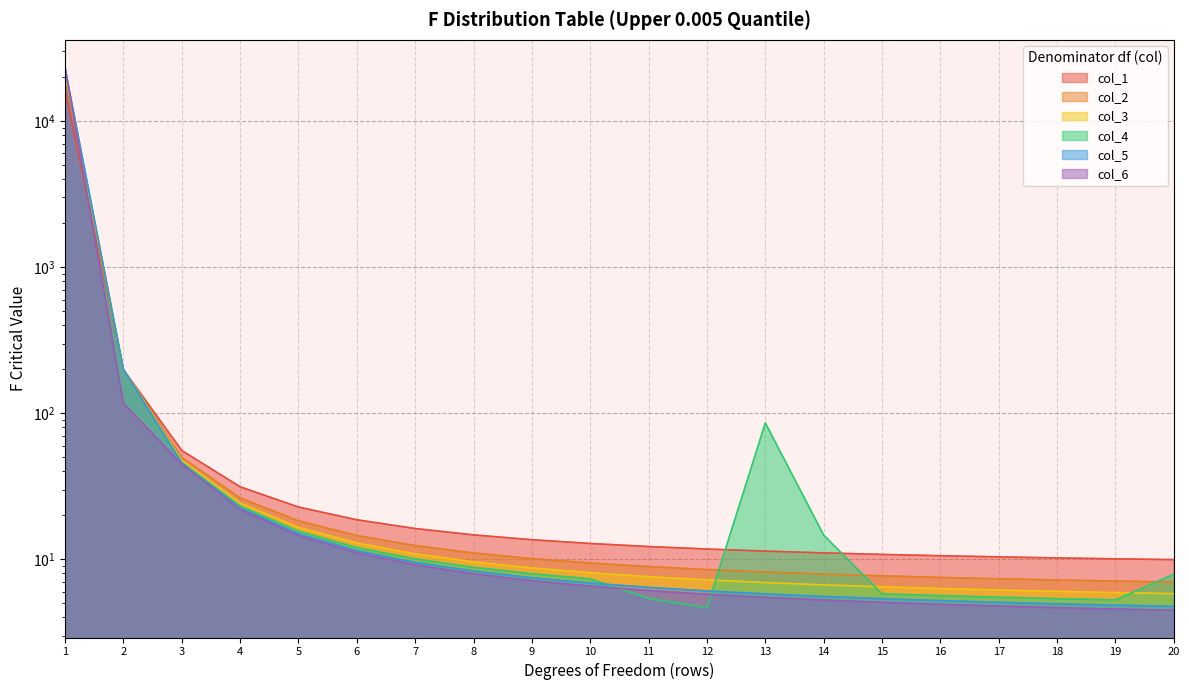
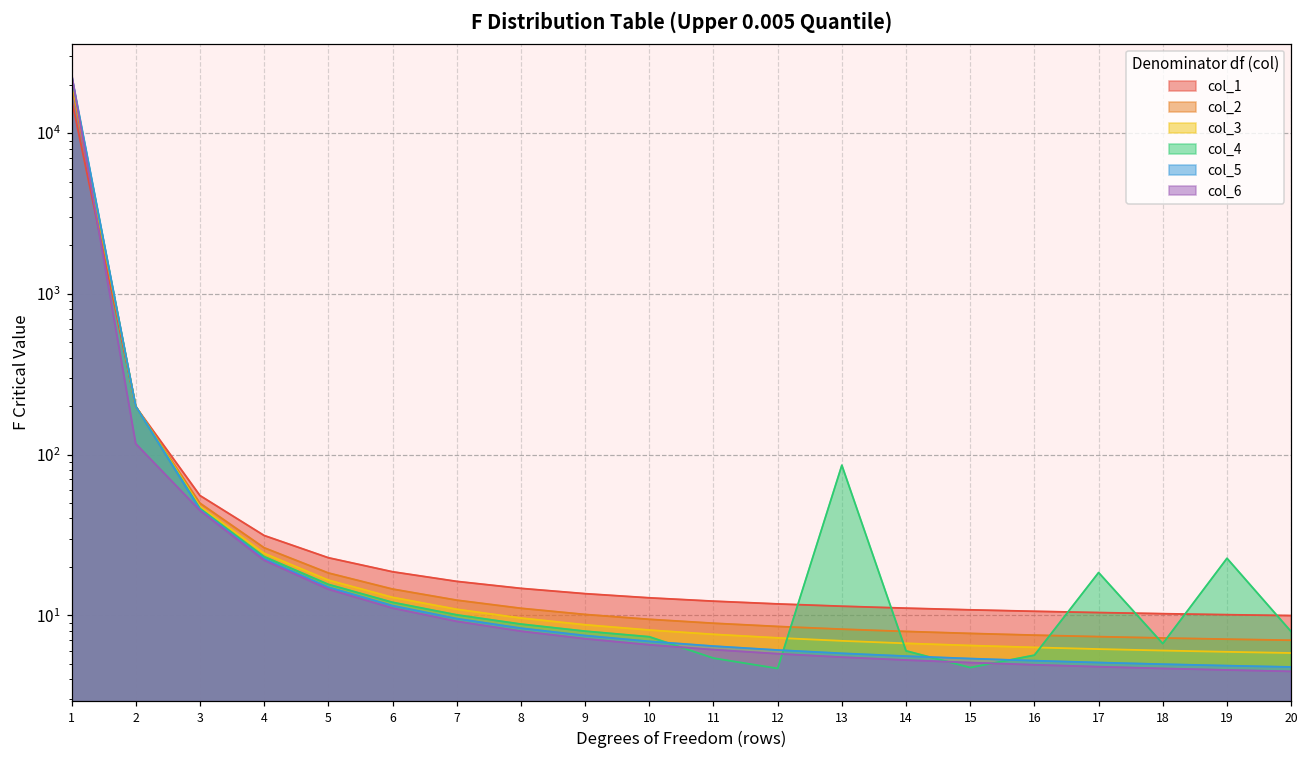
col_4, 14: 15 -> 6.0
col_4, 15: 5.8 -> 4.7
col_4, 17: 5.5 -> 18
col_4, 18: 5.4 -> 7
col_4, 19: 5.3 -> 23
